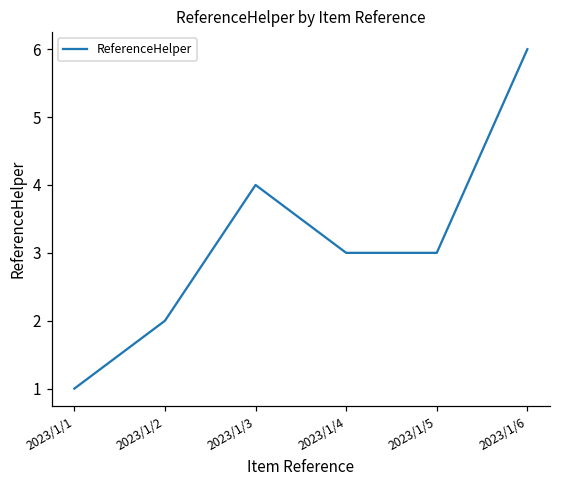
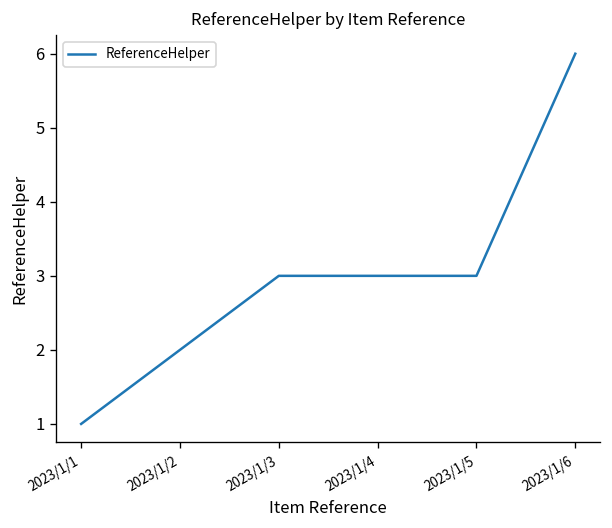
2023/1/3: 4 -> 3
